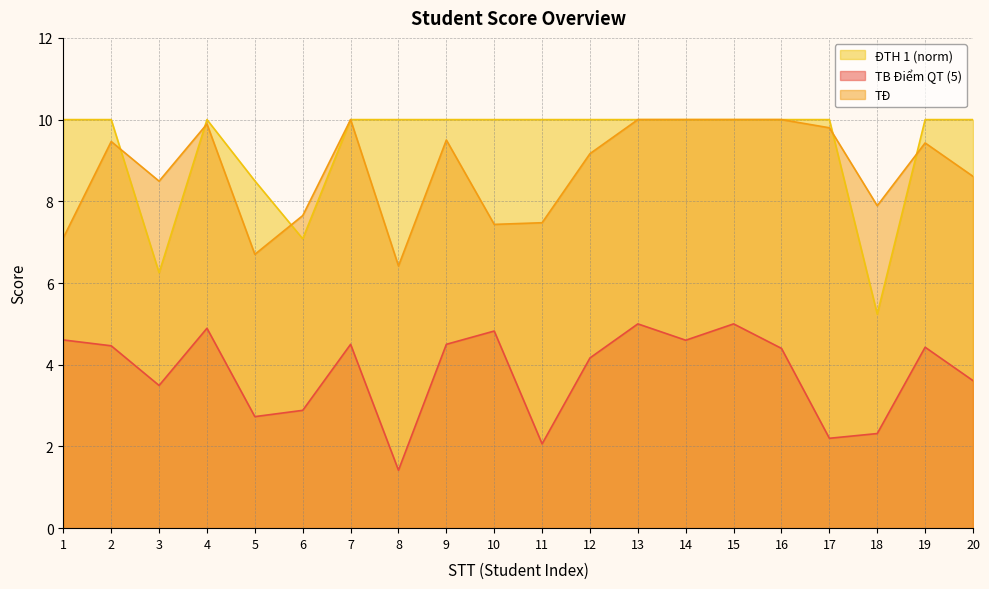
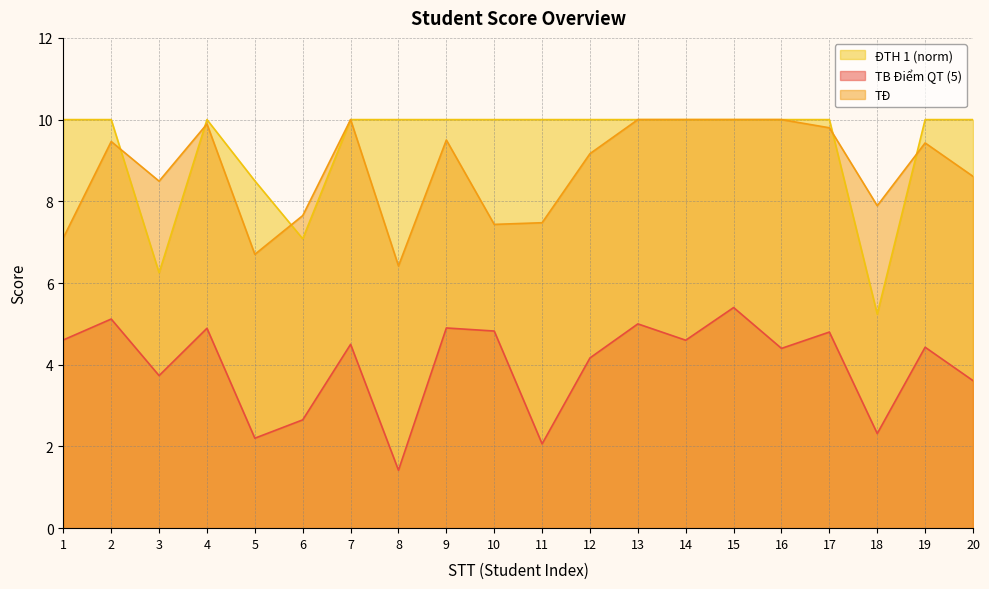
TB Điểm QT (5), 2: 4.5 -> 5.1
TB Điểm QT (5), 3: 3.5 -> 3.7
TB Điểm QT (5), 5: 2.7 -> 2.2
TB Điểm QT (5), 6: 2.9 -> 2.7
TB Điểm QT (5), 9: 4.5 -> 4.9
TB Điểm QT (5), 15: 5.0 -> 5.4
TB Điểm QT (5), 17: 2.2 -> 4.8
